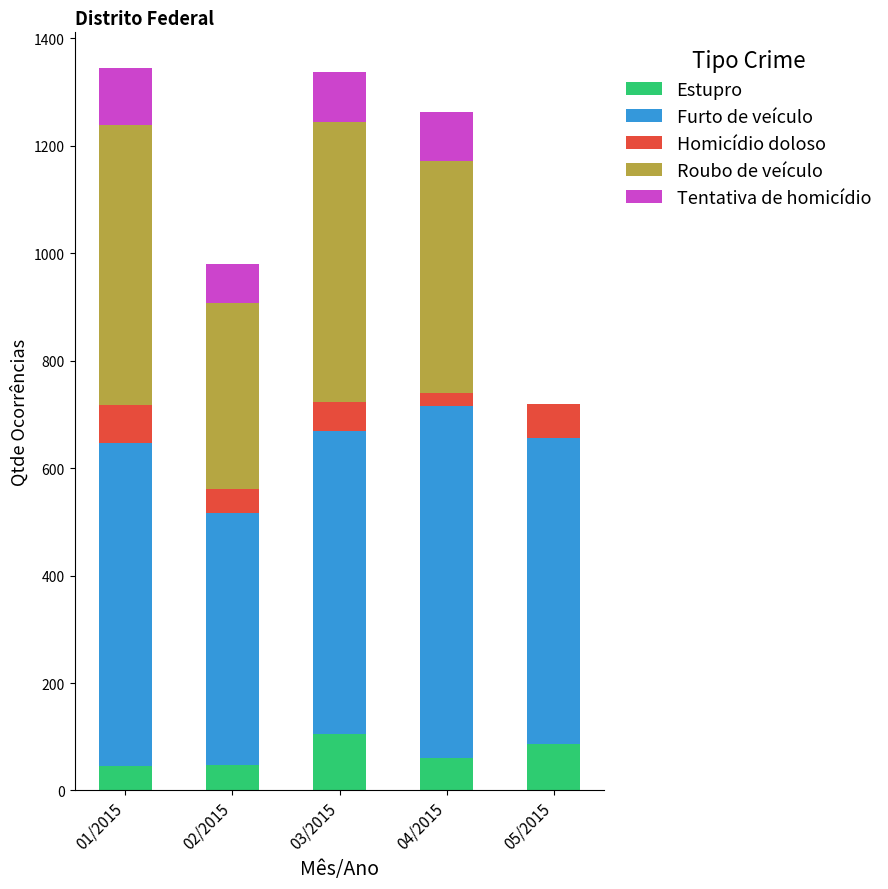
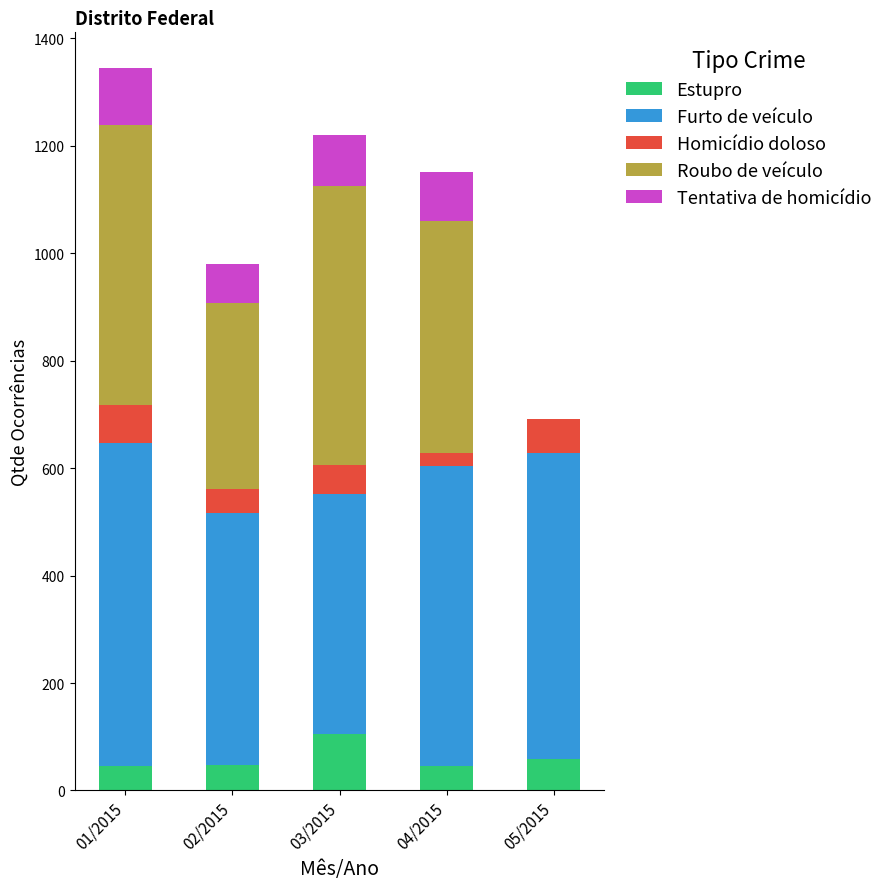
Furto de veículo, 03/2015: 560 -> 450
Estupro, 04/2015: 60 -> 50
Furto de veículo, 04/2015: 650 -> 560
Estupro, 05/2015: 90 -> 60
